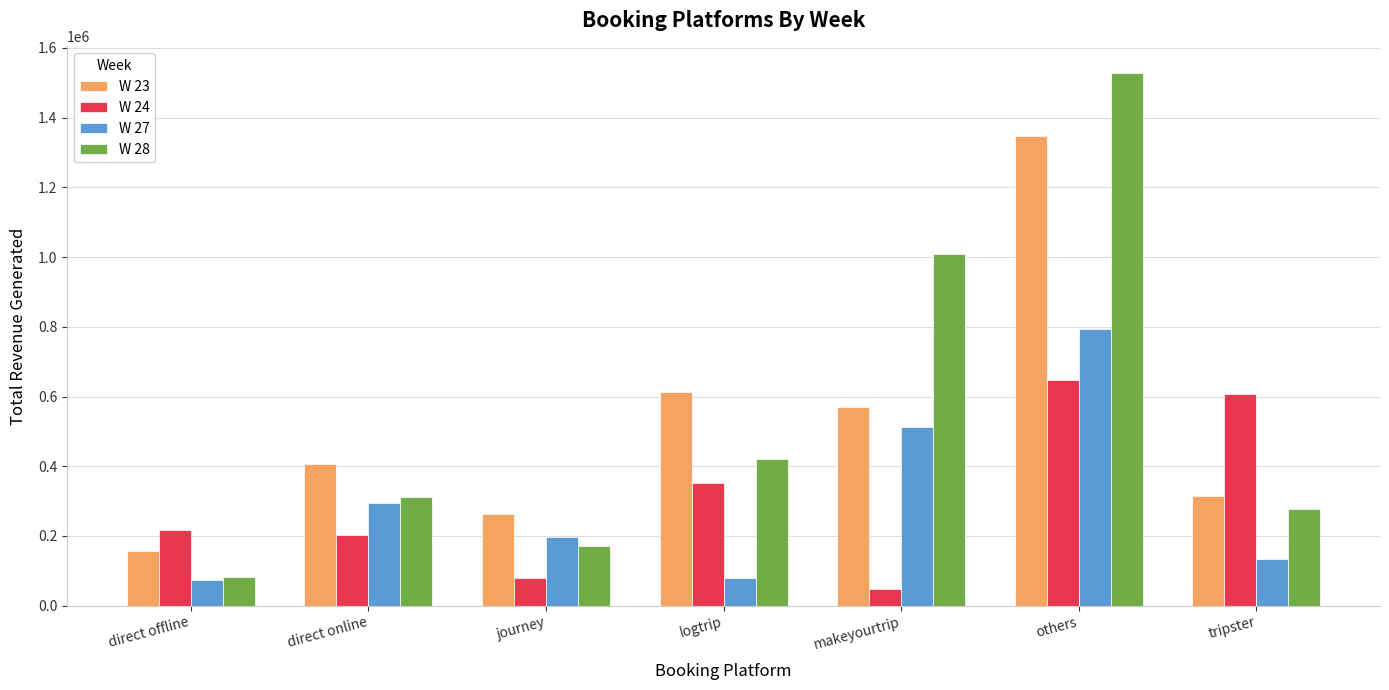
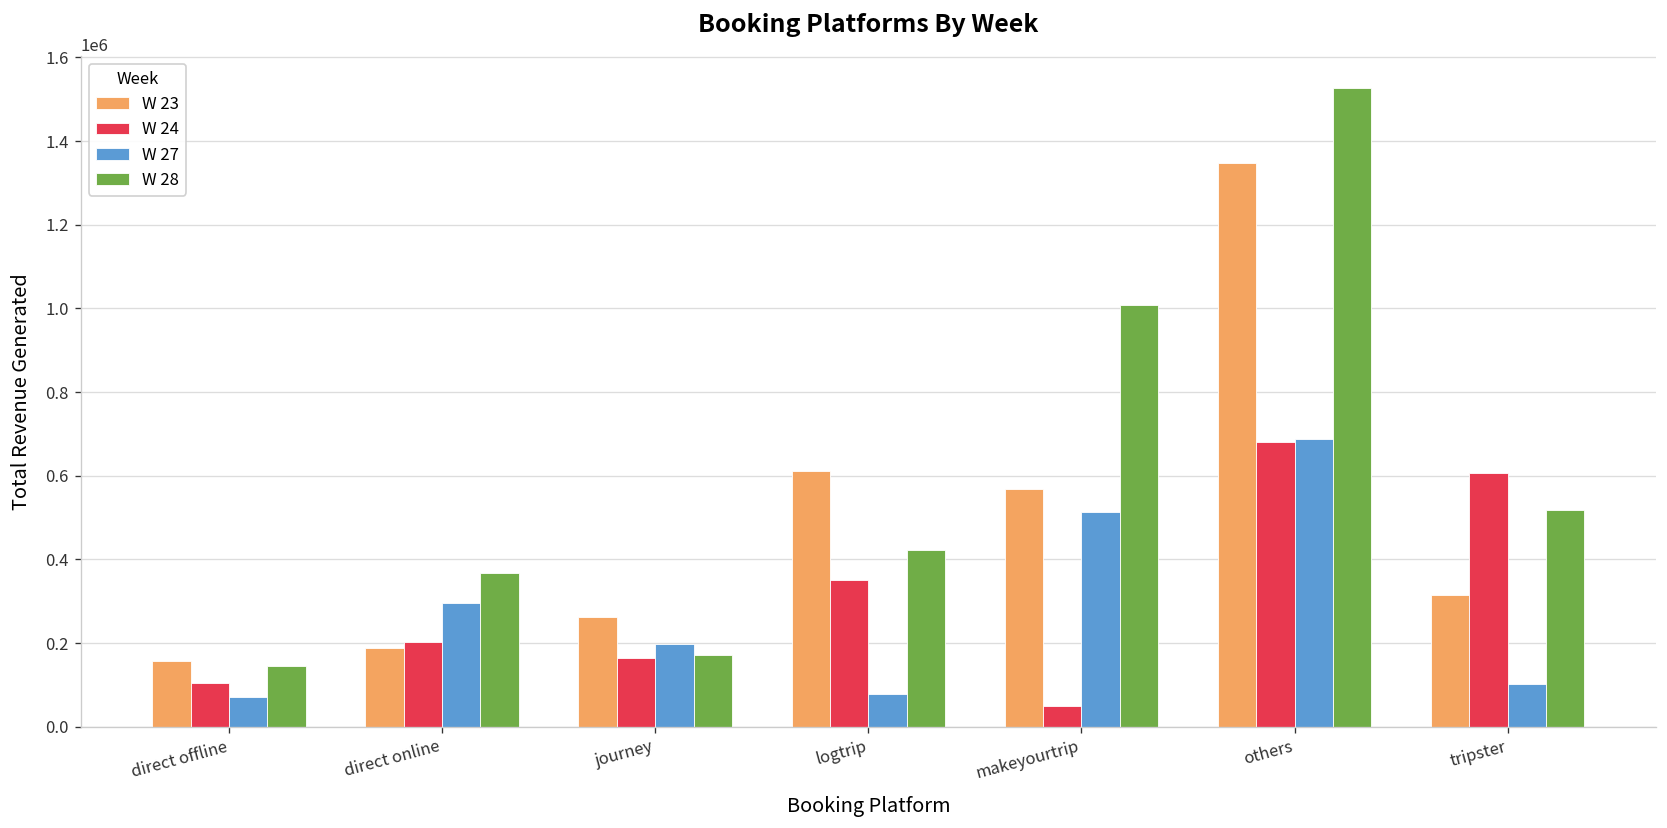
W 24, direct offline: 220000 -> 100000
W 28, direct offline: 80000 -> 140000
W 23, direct online: 410000 -> 190000
W 28, direct online: 310000 -> 370000
W 24, journey: 80000 -> 160000
W 24, others: 650000 -> 680000
W 27, others: 800000 -> 690000
W 27, tripster: 130000 -> 100000
W 28, tripster: 280000 -> 520000
